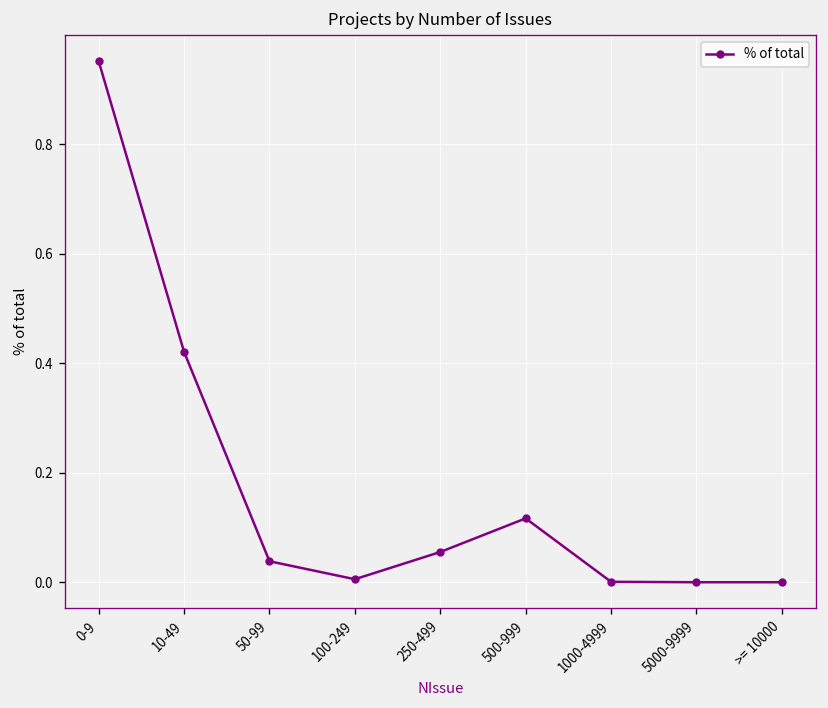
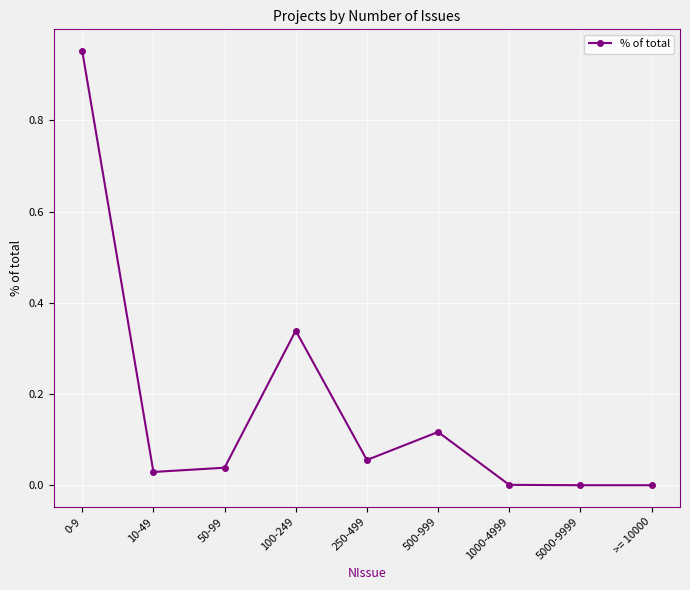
10-49: 0.42 -> 0.03
100-249: 0.01 -> 0.34
